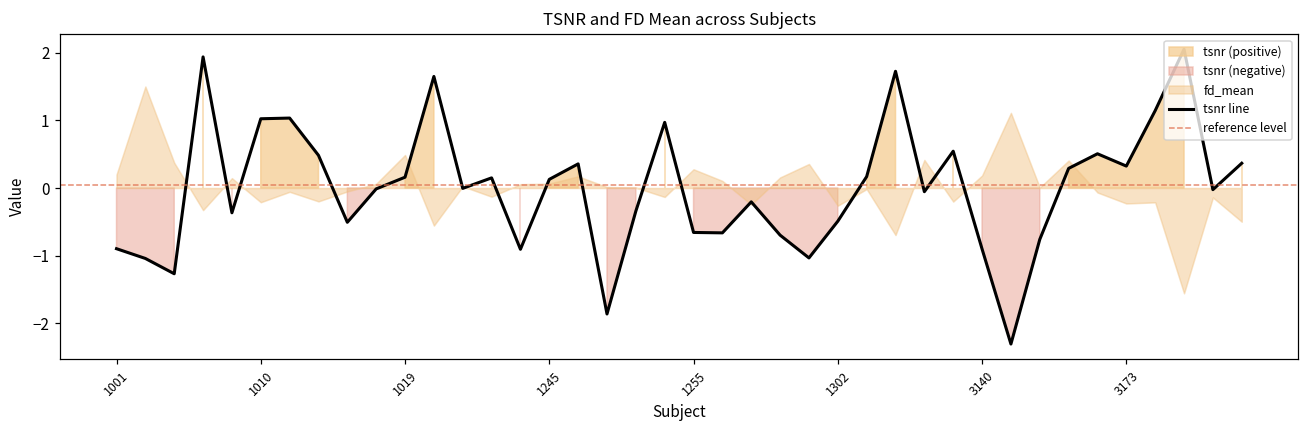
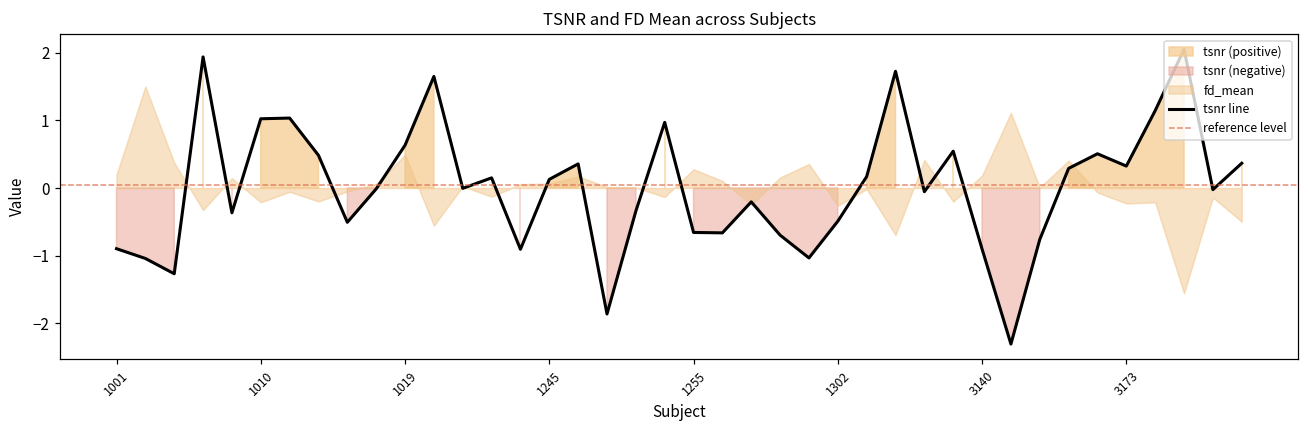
tsnr line, 1019: 0.2 -> 0.6
